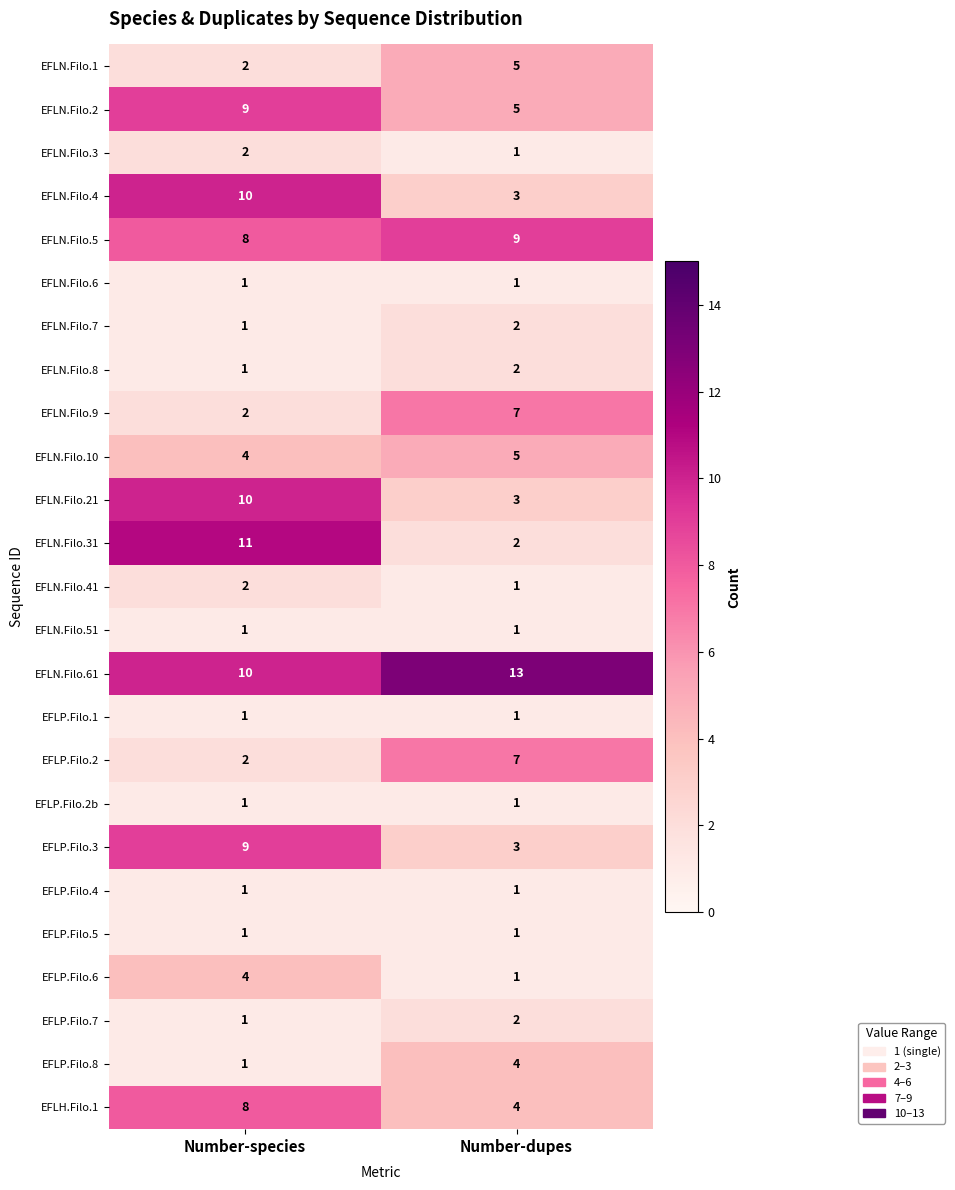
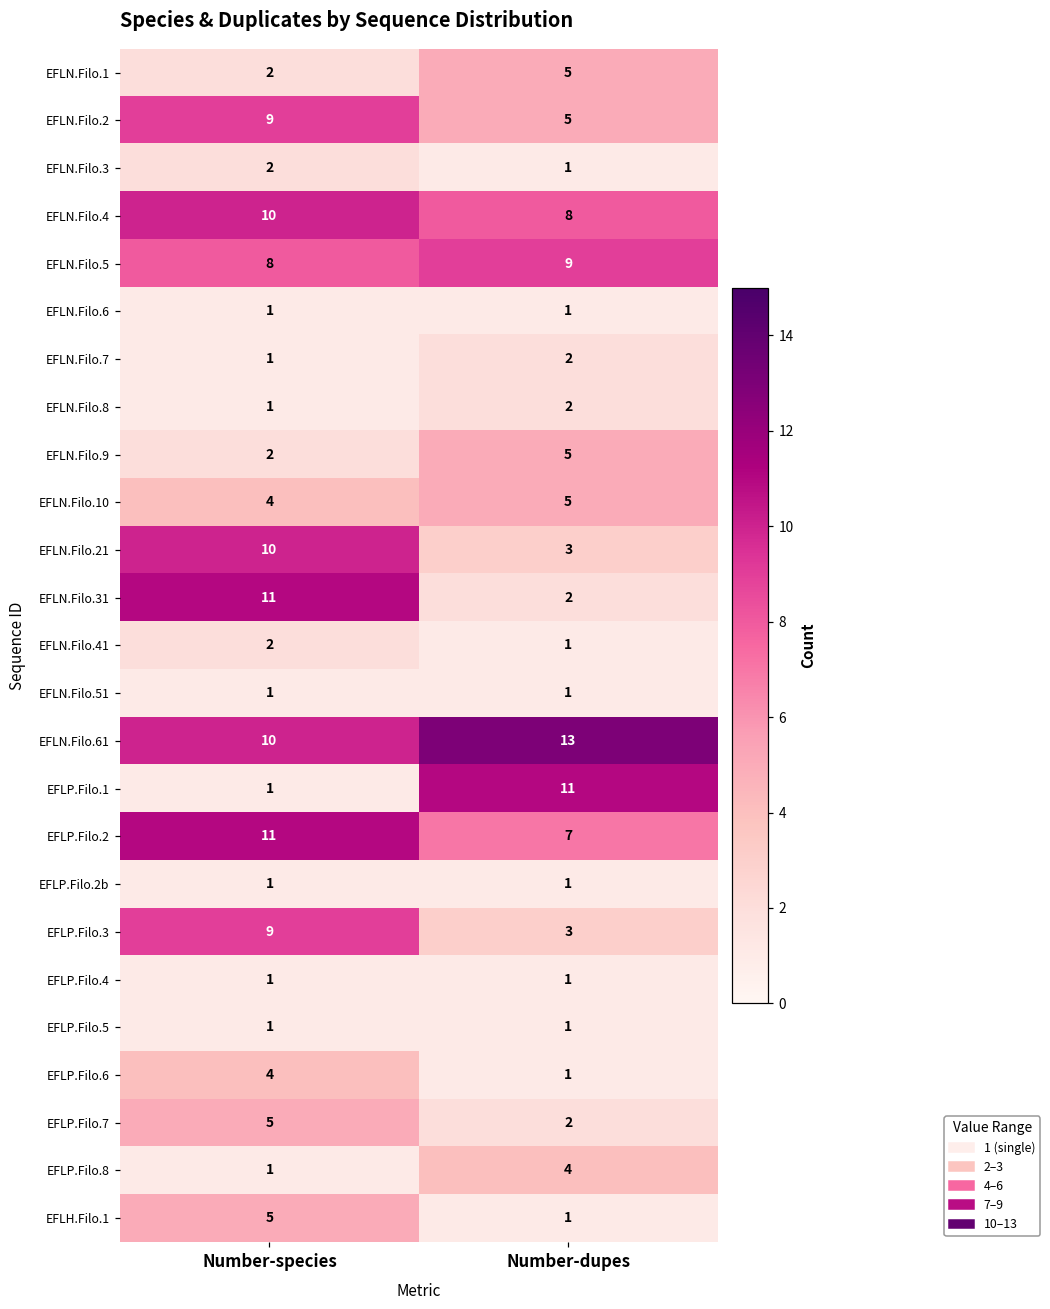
EFLN.Filo.4, Number-dupes: 3 -> 8
EFLN.Filo.9, Number-dupes: 7 -> 5
EFLP.Filo.1, Number-dupes: 1 -> 11
EFLP.Filo.2, Number-species: 2 -> 11
EFLP.Filo.7, Number-species: 1 -> 5
EFLH.Filo.1, Number-species: 8 -> 5
EFLH.Filo.1, Number-dupes: 4 -> 1
